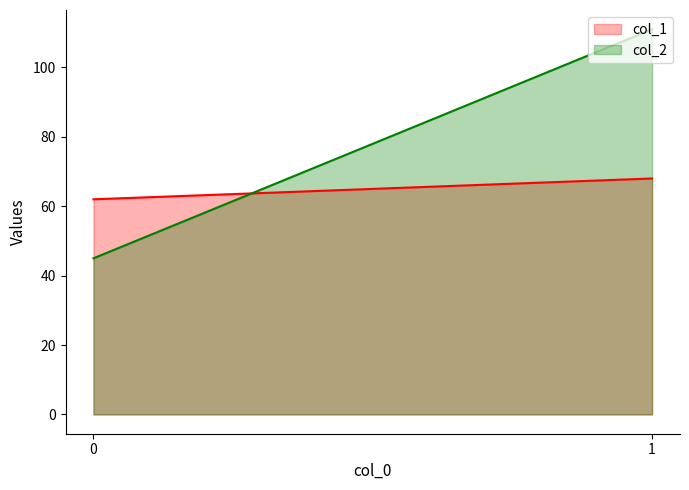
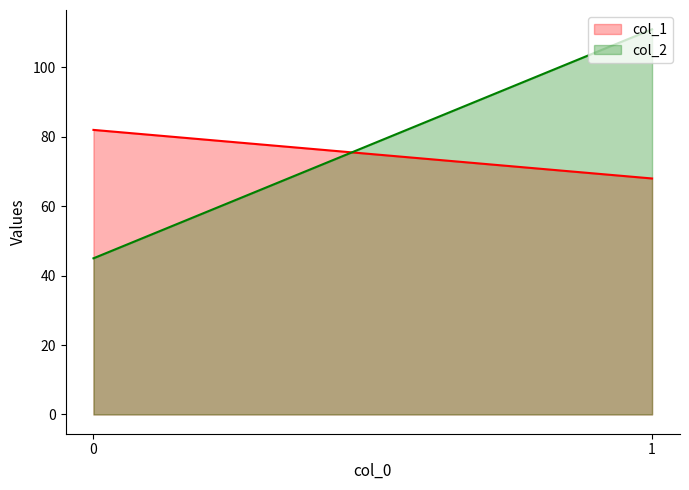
col_1, 0: 62 -> 82
